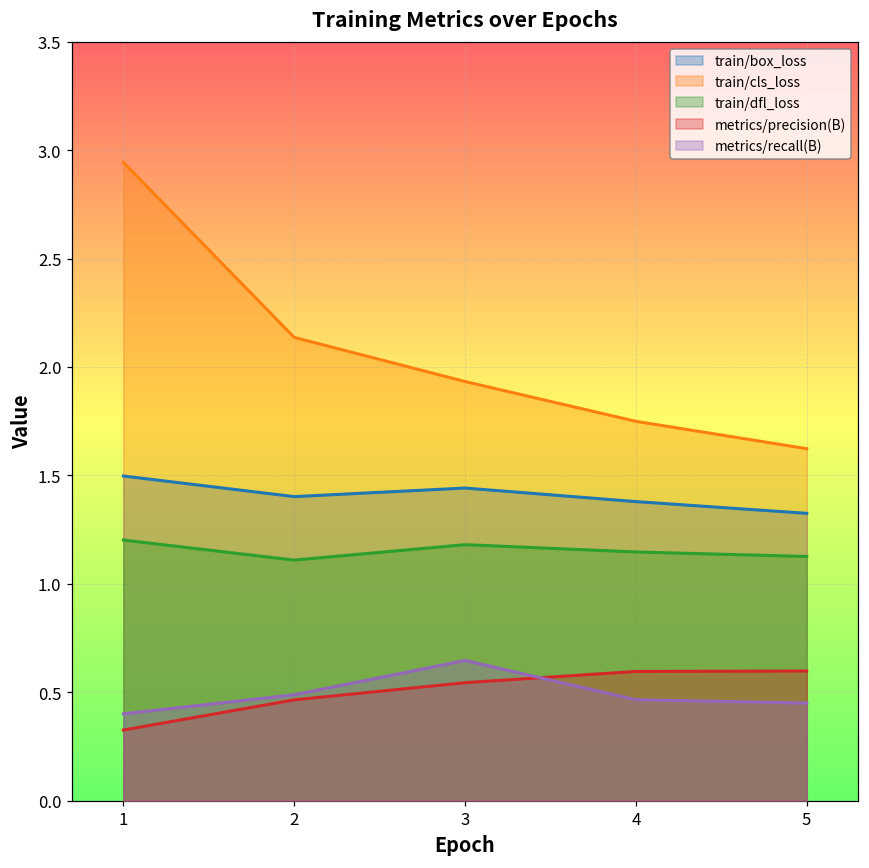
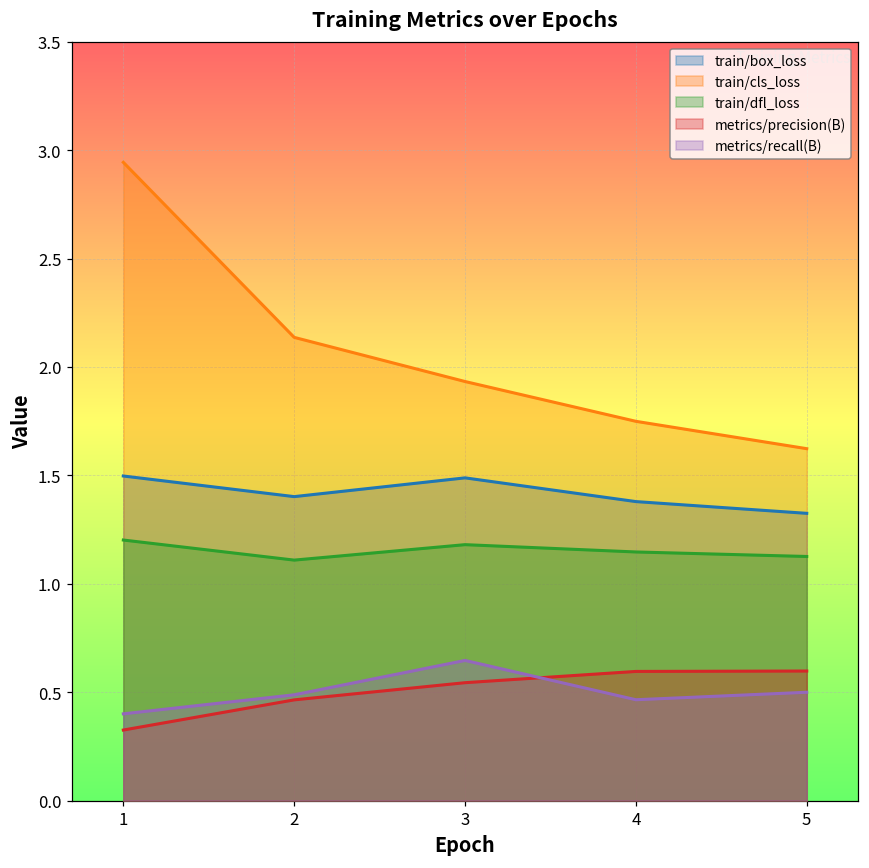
train/box_loss, 3: 1.44 -> 1.49
metrics/recall(B), 5: 0.45 -> 0.50
